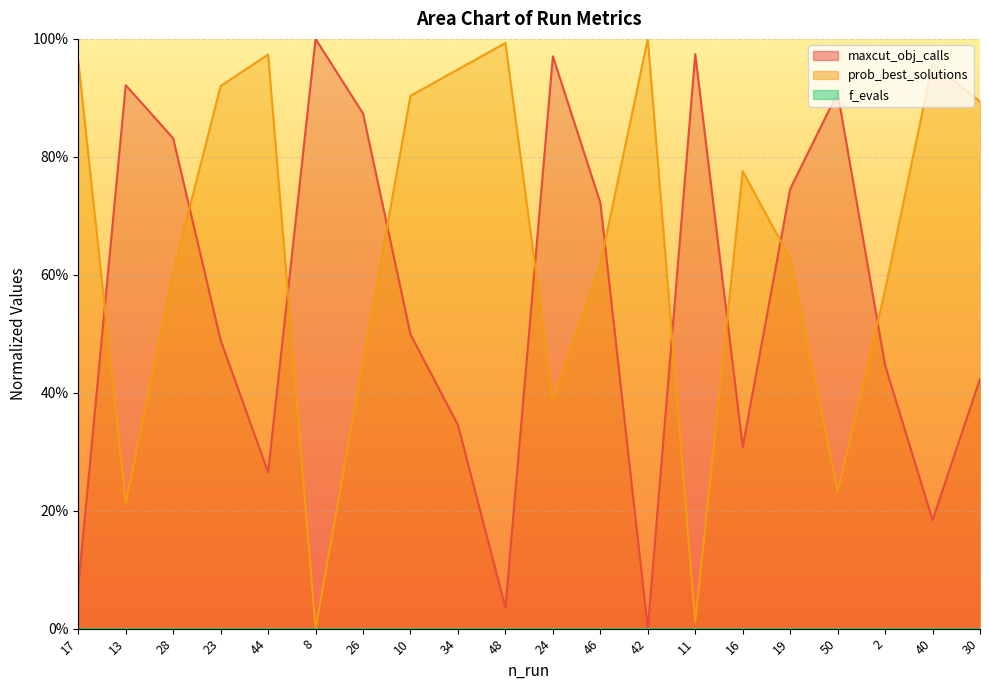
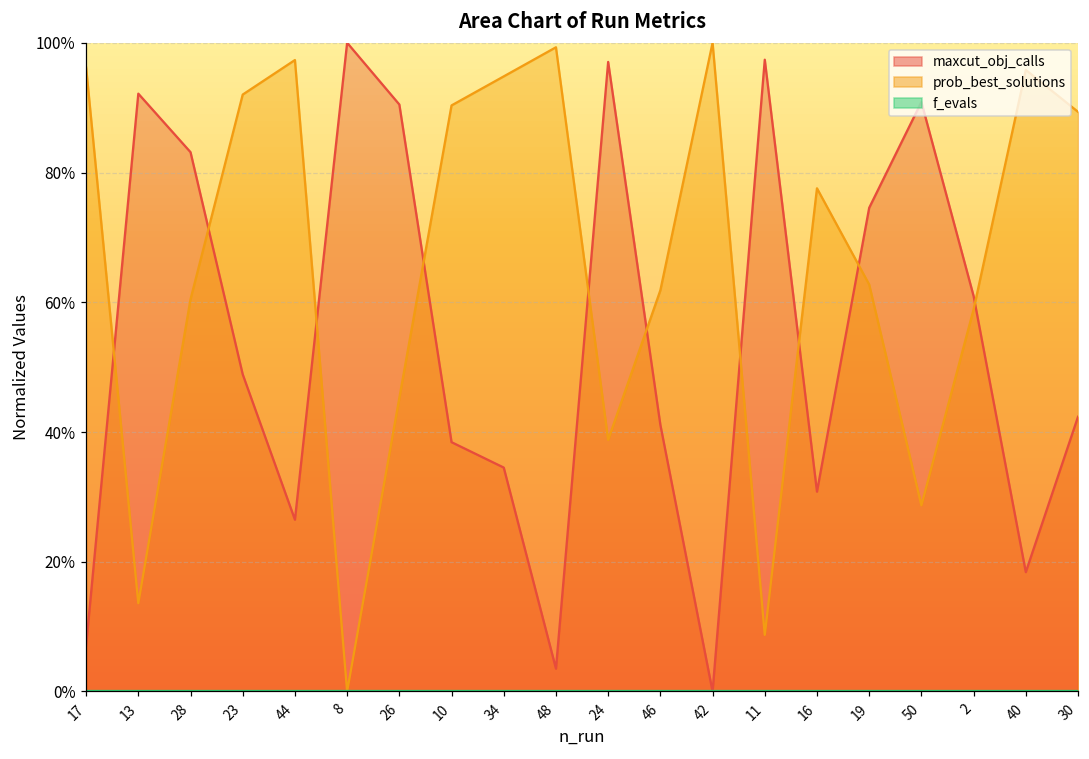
prob_best_solutions, 13: 21% -> 14%
maxcut_obj_calls, 26: 87% -> 90%
maxcut_obj_calls, 10: 50% -> 38%
maxcut_obj_calls, 46: 72% -> 41%
prob_best_solutions, 11: 1% -> 9%
prob_best_solutions, 50: 23% -> 29%
maxcut_obj_calls, 2: 45% -> 61%
prob_best_solutions, 2: 57% -> 59%
